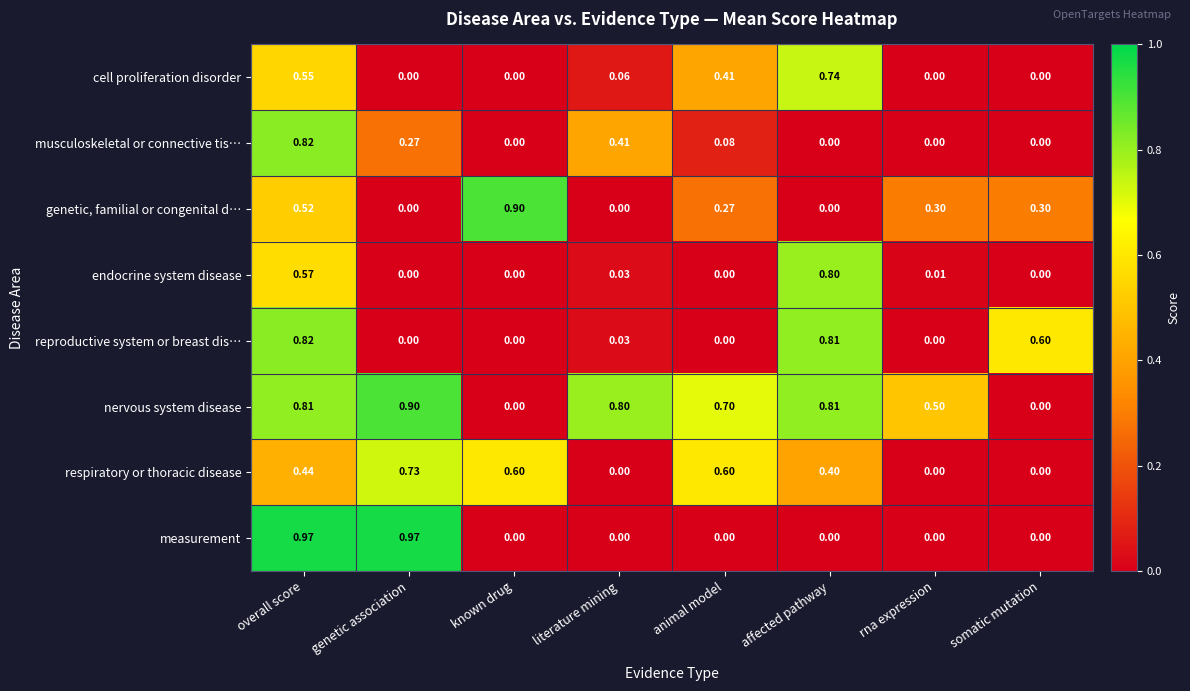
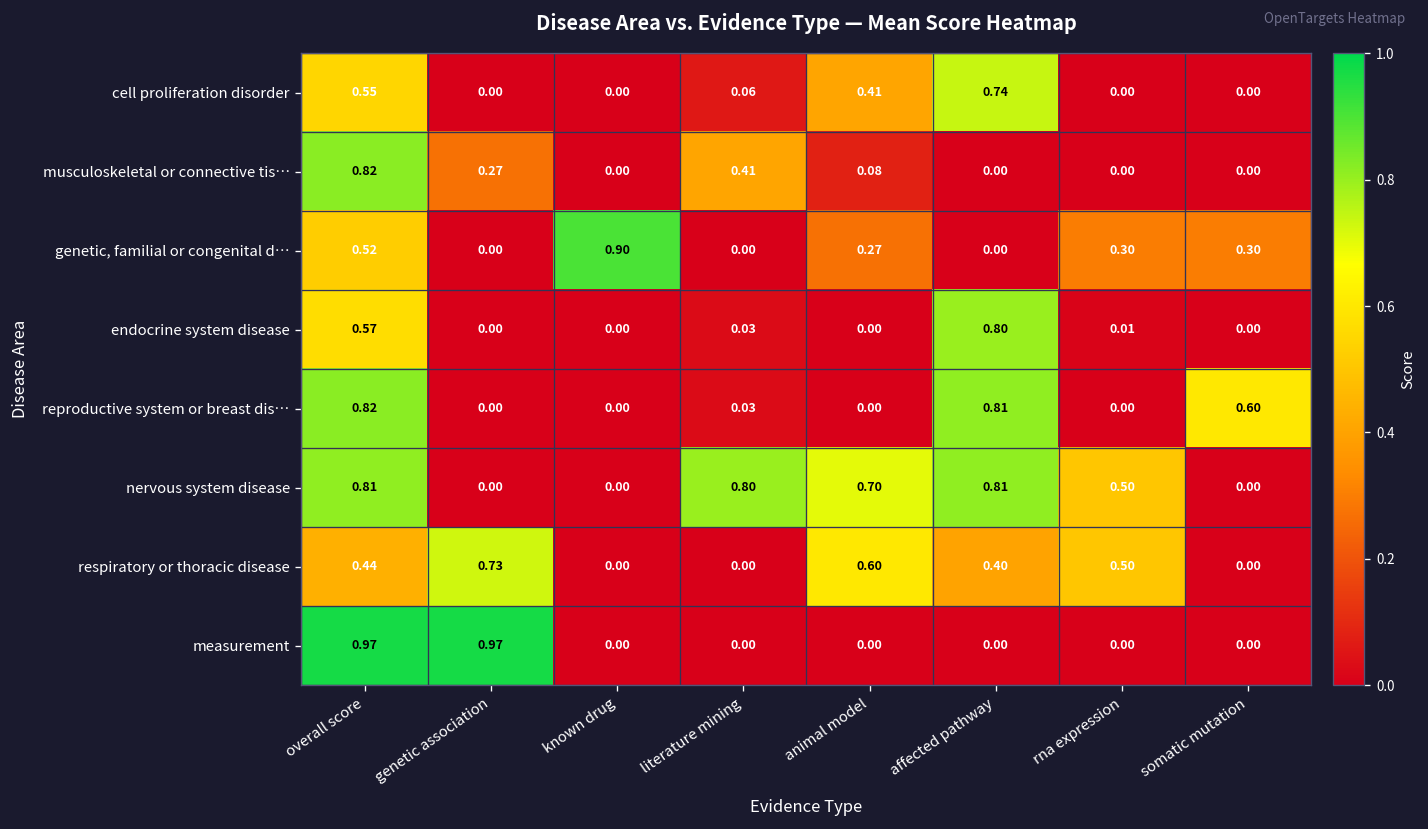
nervous system disease, genetic association: 0.90 -> 0.00
respiratory or thoracic disease, known drug: 0.60 -> 0.00
respiratory or thoracic disease, rna expression: 0.00 -> 0.50
